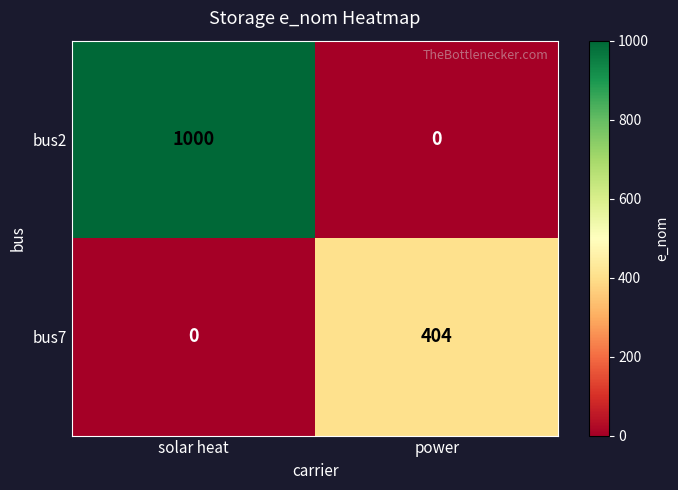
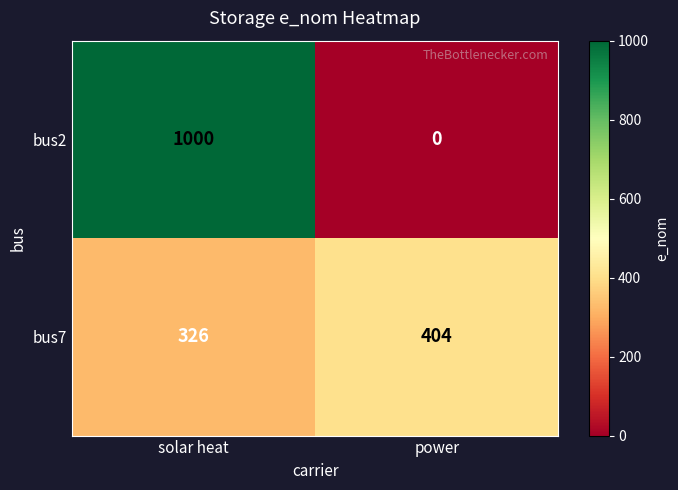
bus7, solar heat: 0 -> 326
